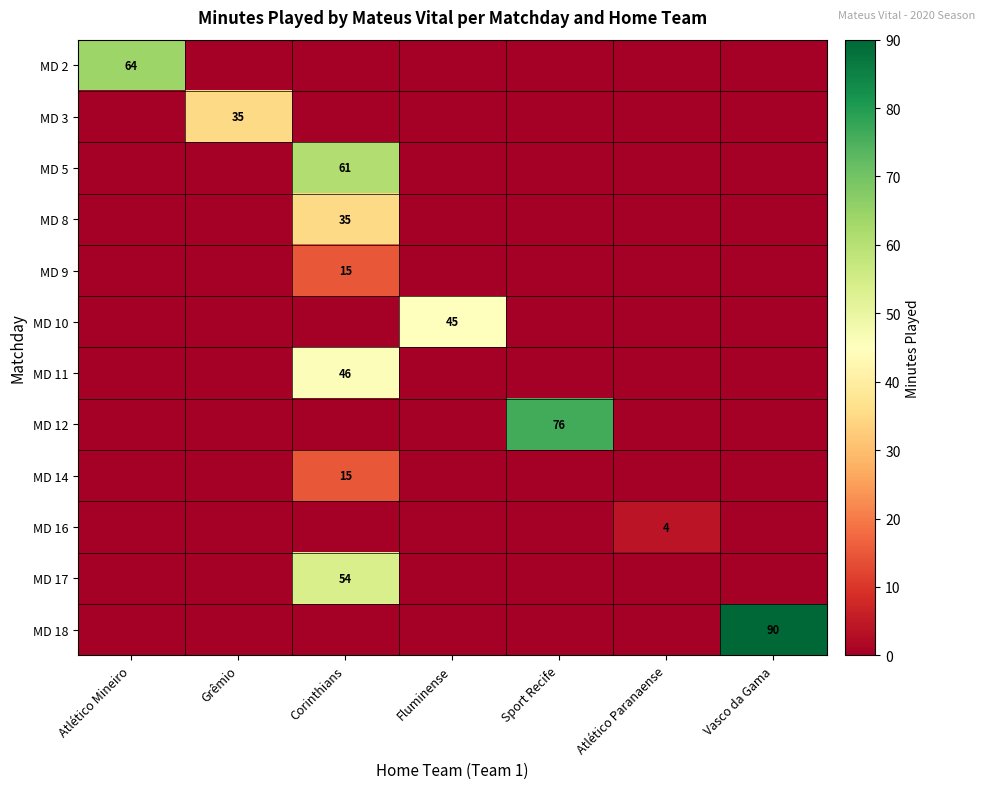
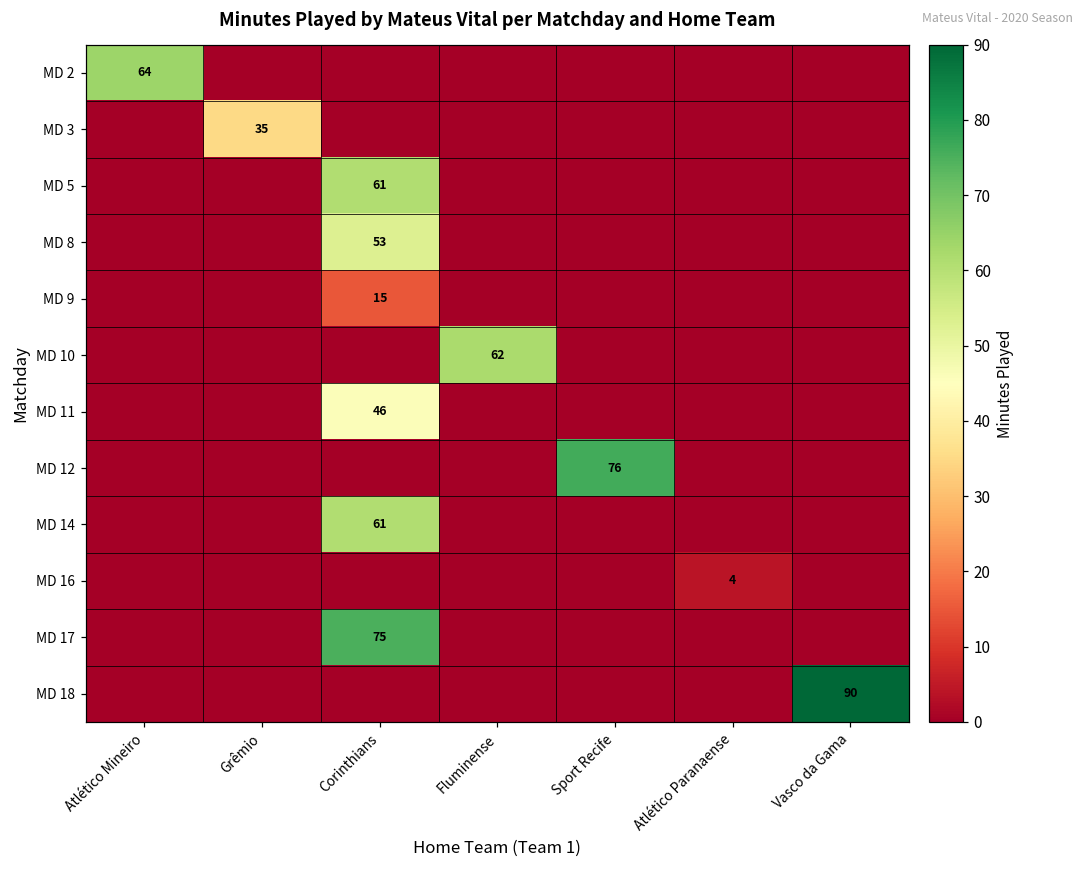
MD 8, Corinthians: 35 -> 53
MD 10, Fluminense: 45 -> 62
MD 14, Corinthians: 15 -> 61
MD 17, Corinthians: 54 -> 75
